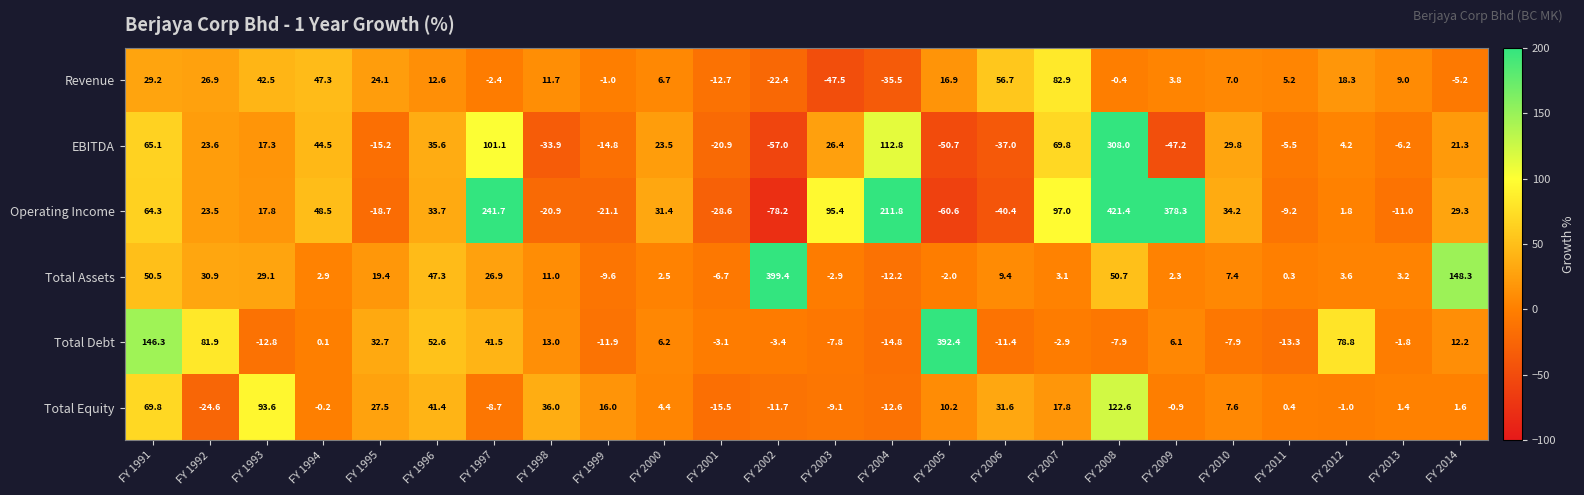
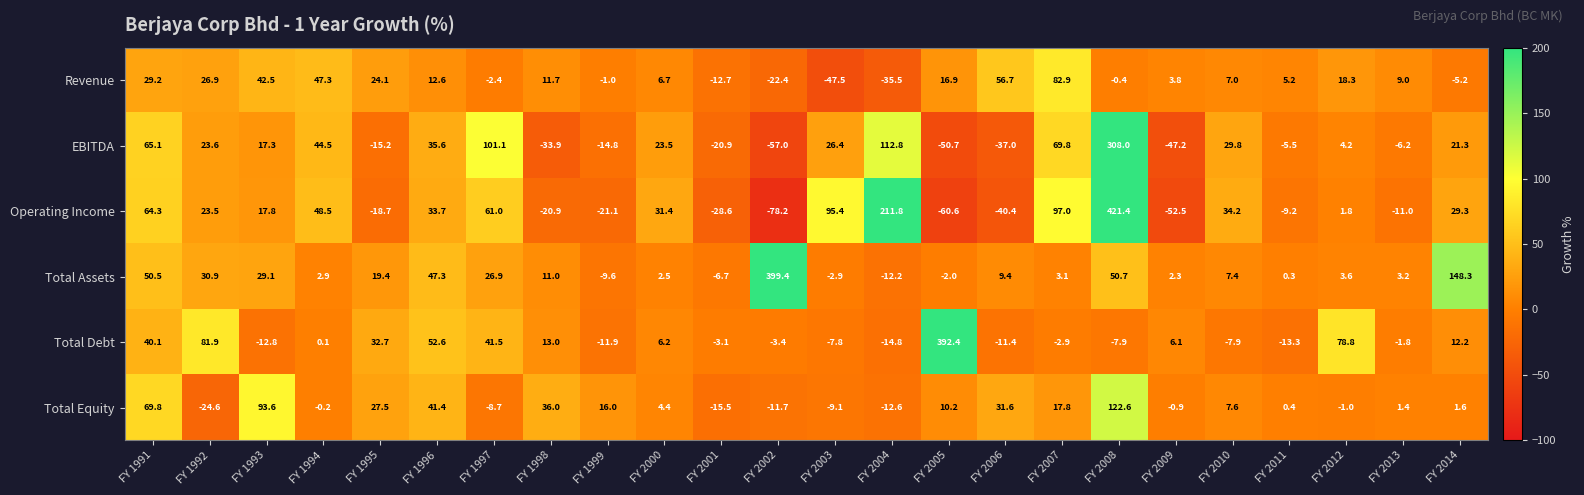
Operating Income, FY 1997: 241.7 -> 61.0
Operating Income, FY 2009: 378.3 -> -52.5
Total Debt, FY 1991: 146.3 -> 40.1
